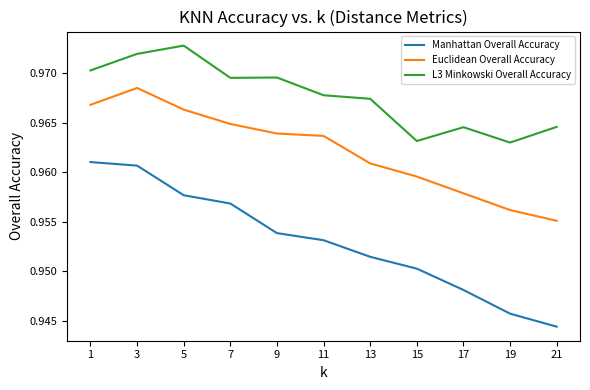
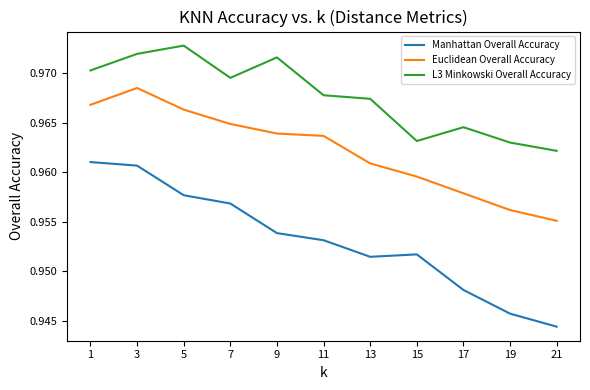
L3 Minkowski Overall Accuracy, 9: 0.970 -> 0.972
Manhattan Overall Accuracy, 15: 0.950 -> 0.952
L3 Minkowski Overall Accuracy, 21: 0.965 -> 0.962
